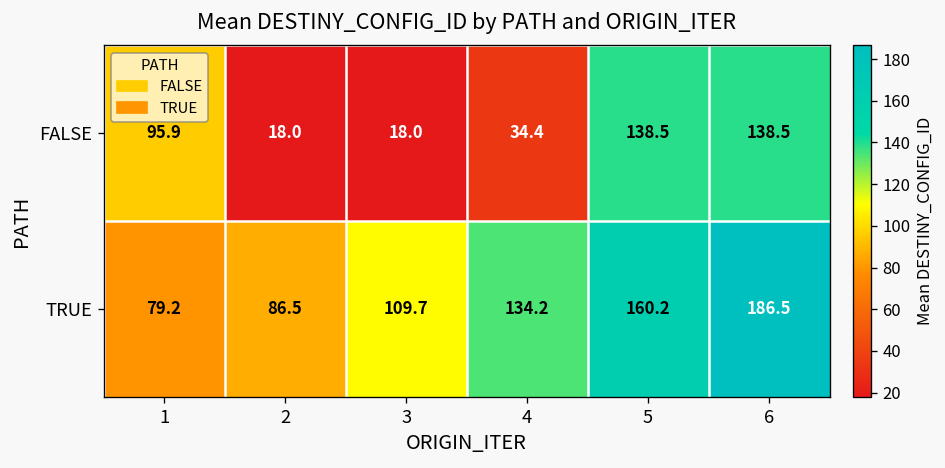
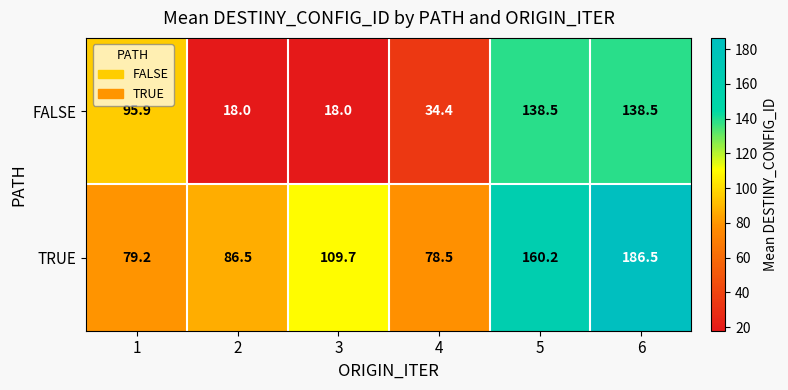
TRUE, 4: 134.2 -> 78.5
